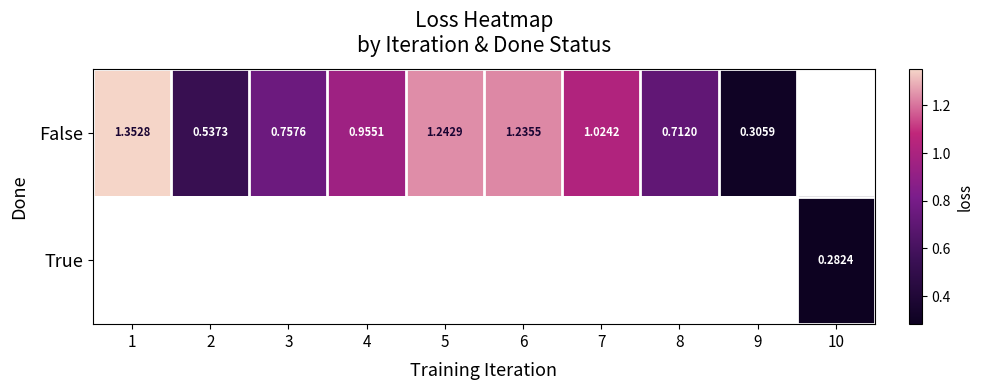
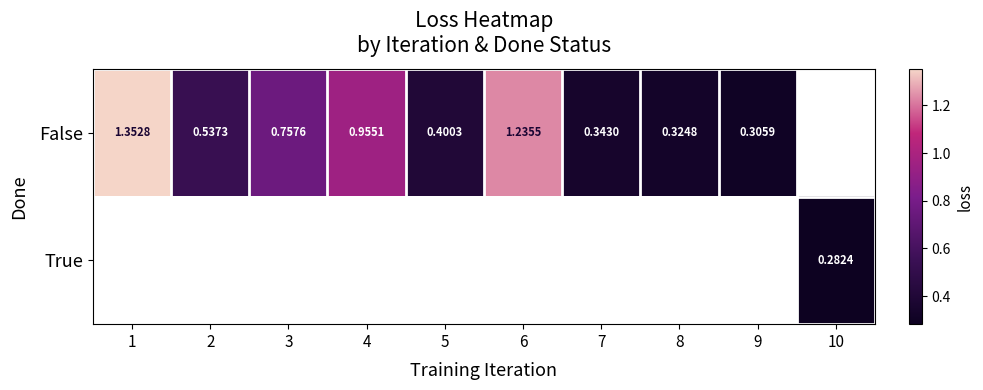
False, 5: 1.2429 -> 0.4003
False, 7: 1.0242 -> 0.3430
False, 8: 0.7120 -> 0.3248
